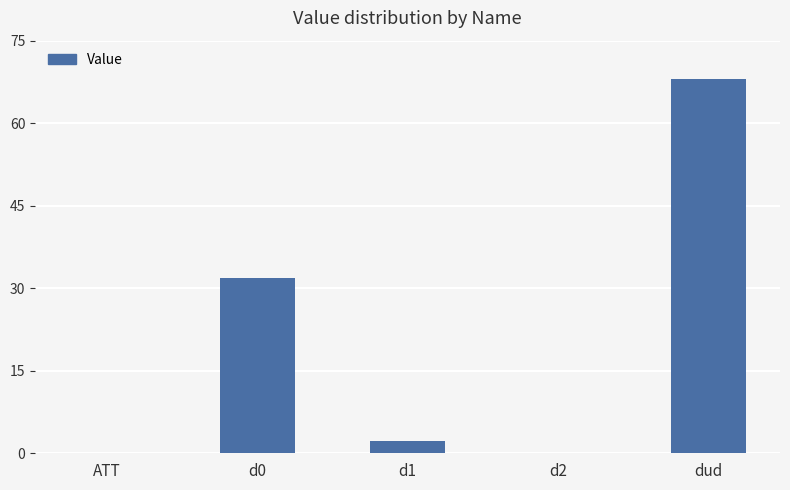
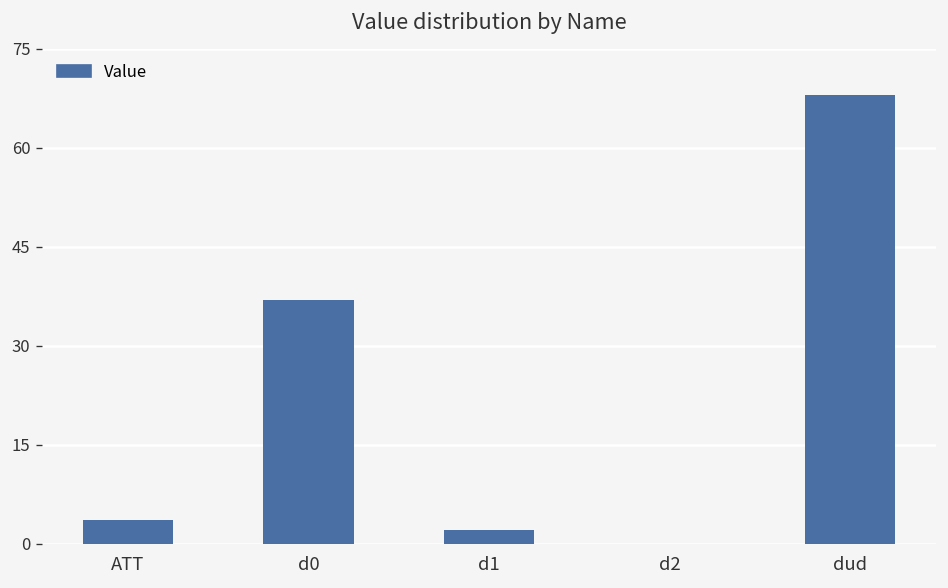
ATT: 0 -> 4
d0: 32 -> 37
